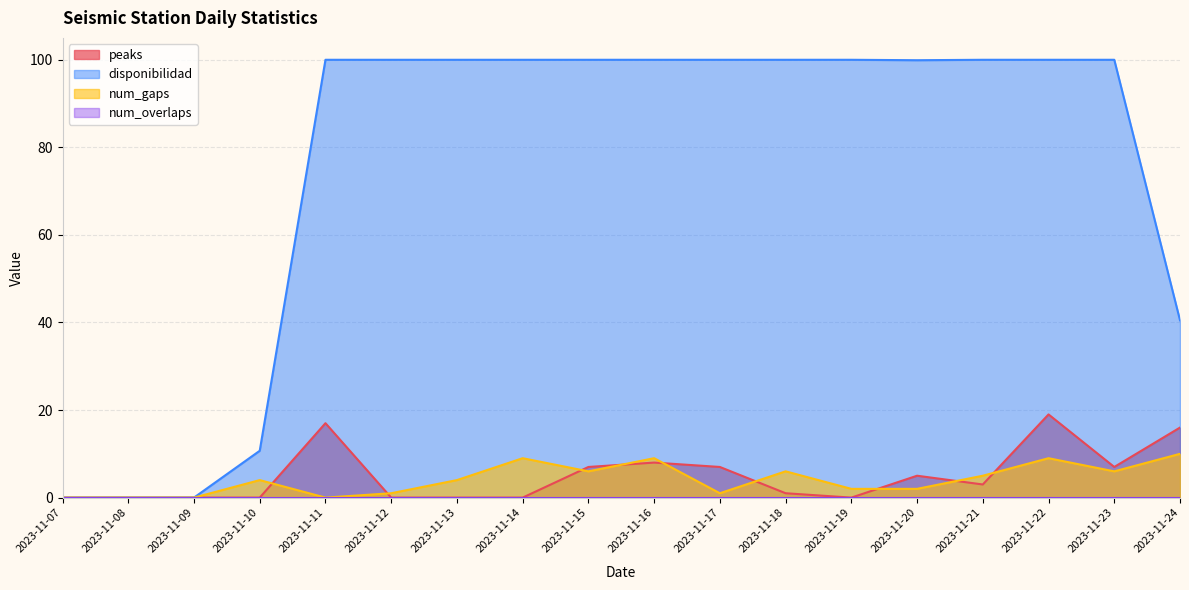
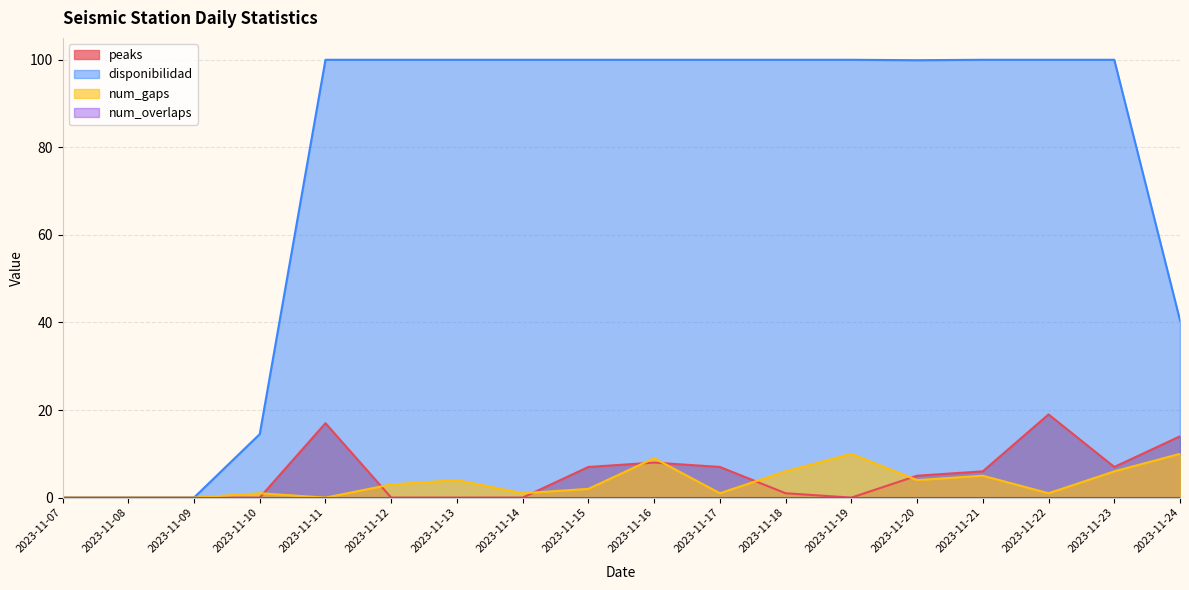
disponibilidad, 2023-11-10: 11 -> 15
num_gaps, 2023-11-10: 4 -> 1
num_gaps, 2023-11-12: 1 -> 3
num_gaps, 2023-11-14: 9 -> 1
num_gaps, 2023-11-15: 6 -> 2
num_gaps, 2023-11-19: 2 -> 10
num_gaps, 2023-11-20: 2 -> 4
peaks, 2023-11-21: 3 -> 6
num_gaps, 2023-11-22: 9 -> 1
peaks, 2023-11-24: 16 -> 14
